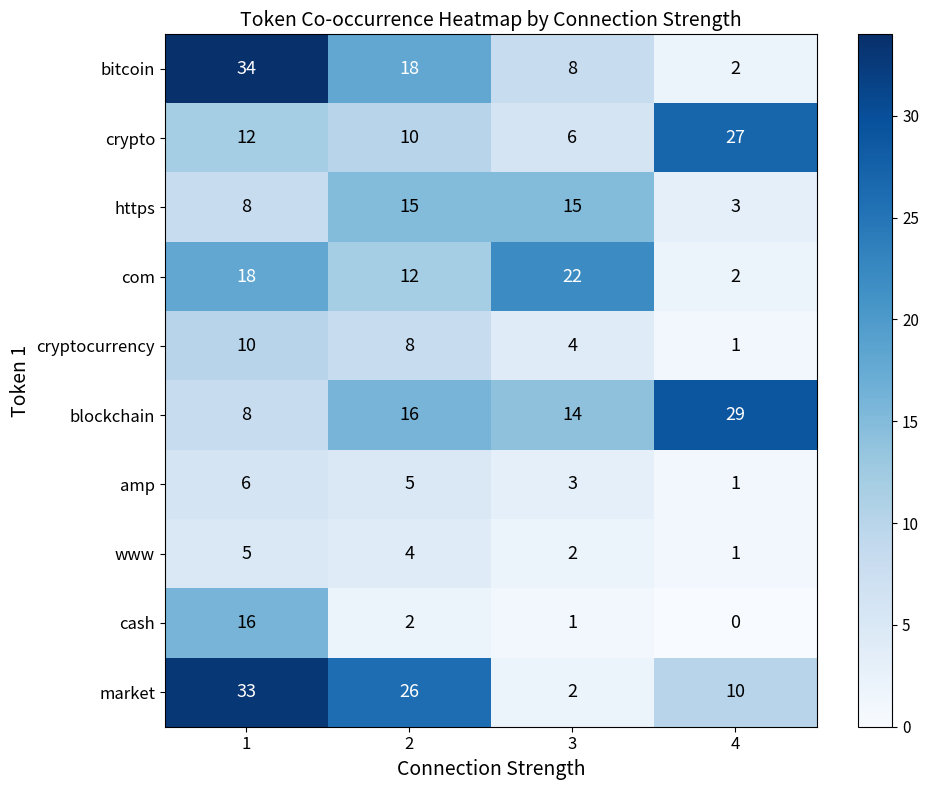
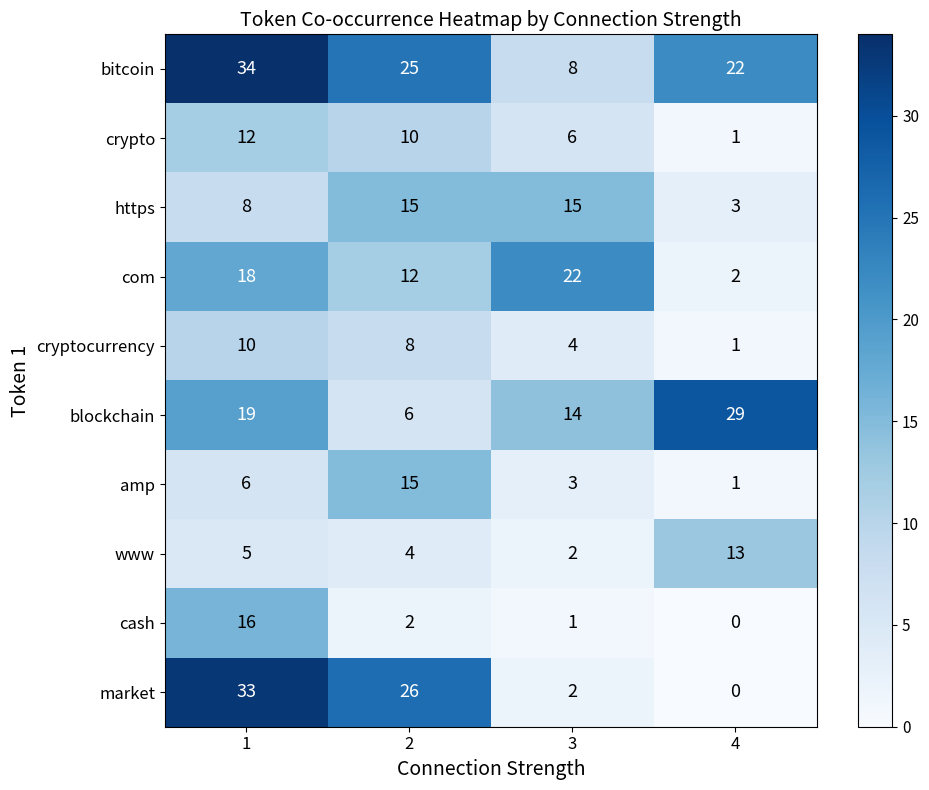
bitcoin, 2: 18 -> 25
bitcoin, 4: 2 -> 22
crypto, 4: 27 -> 1
blockchain, 1: 8 -> 19
blockchain, 2: 16 -> 6
amp, 2: 5 -> 15
www, 4: 1 -> 13
market, 4: 10 -> 0
